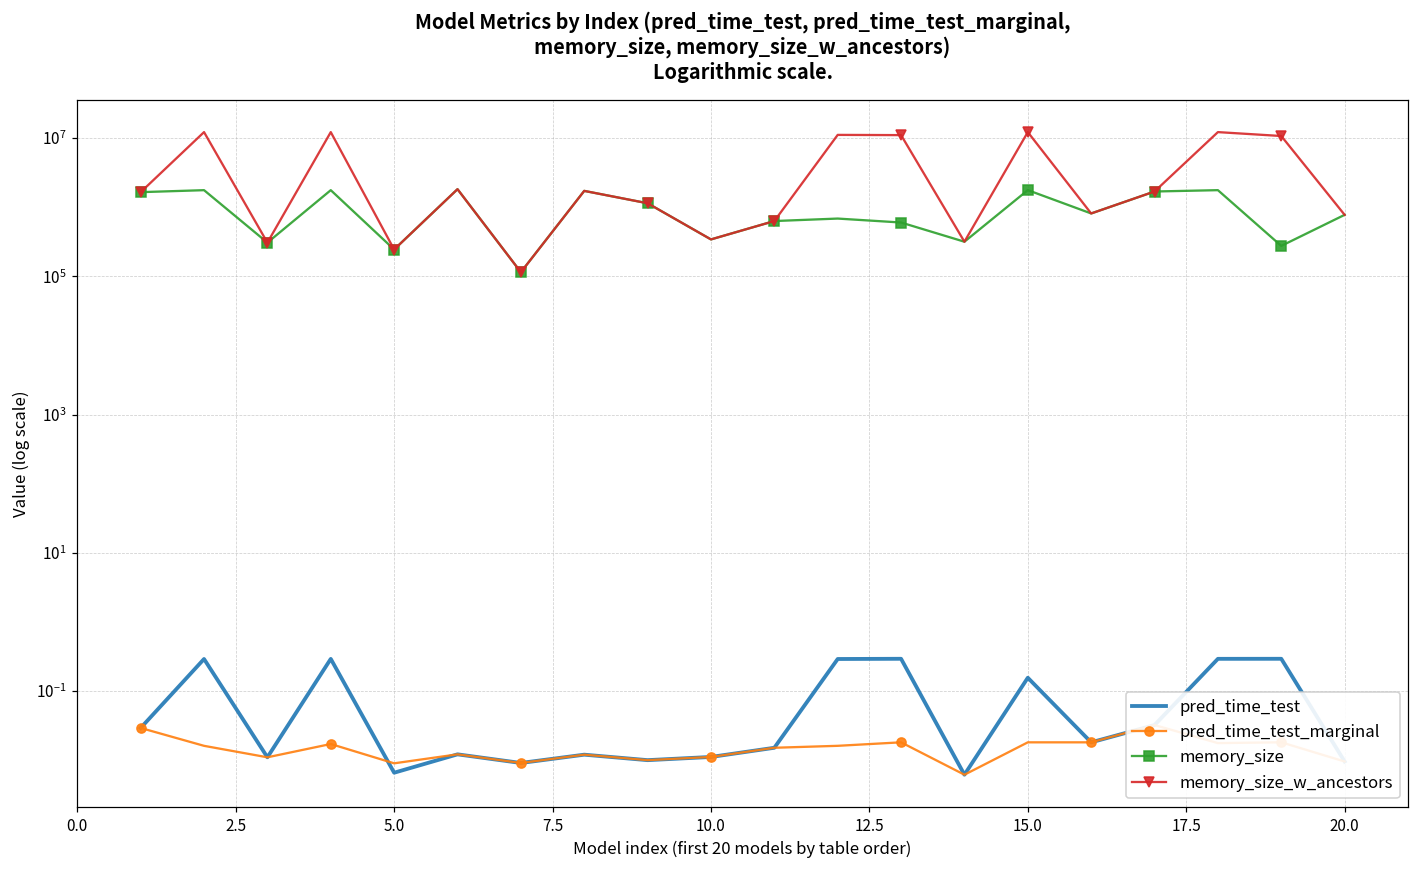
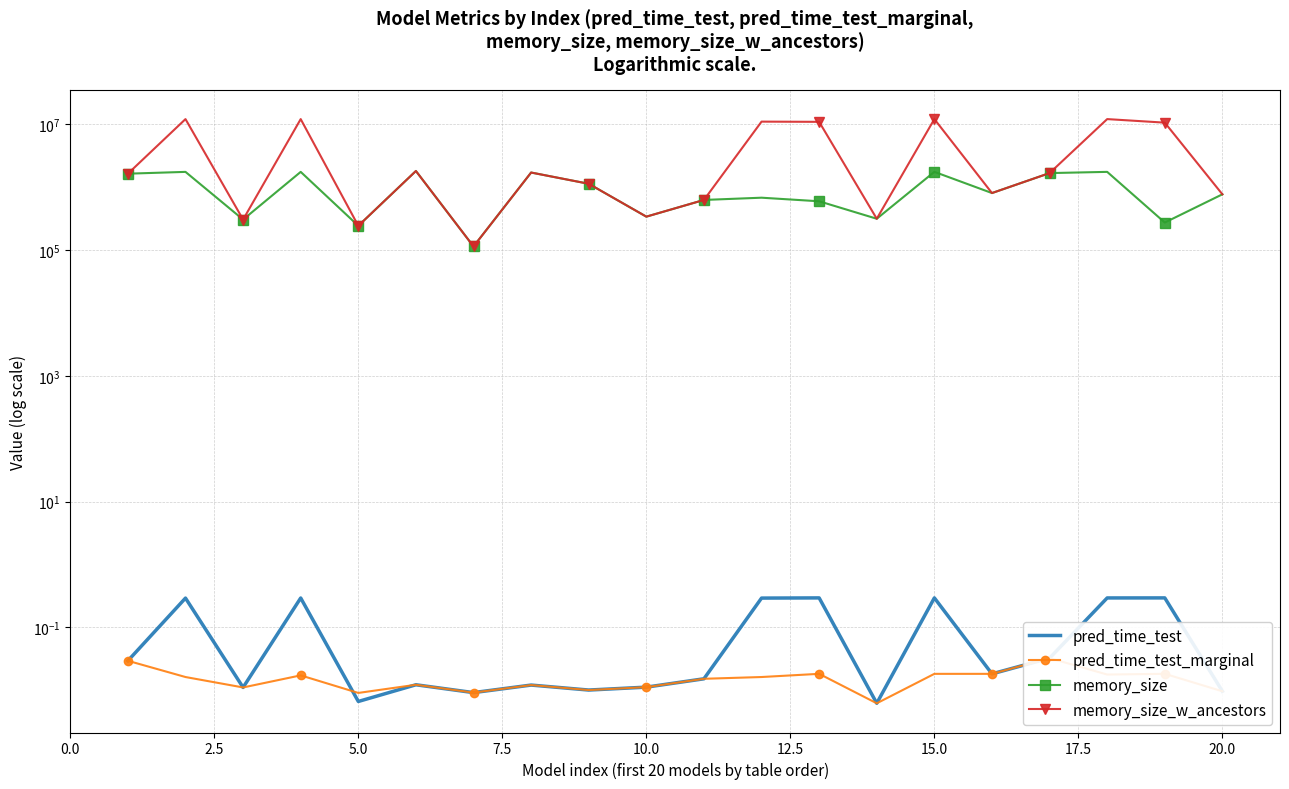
pred_time_test, 15.0: 0.16 -> 0.3
